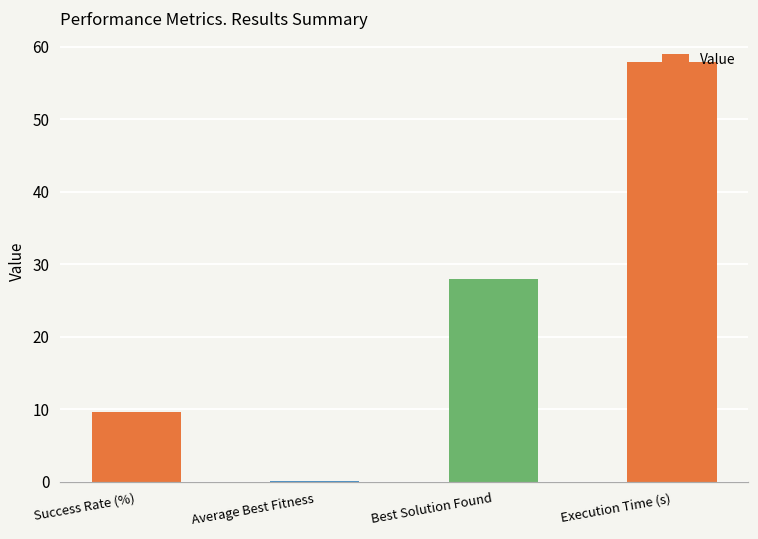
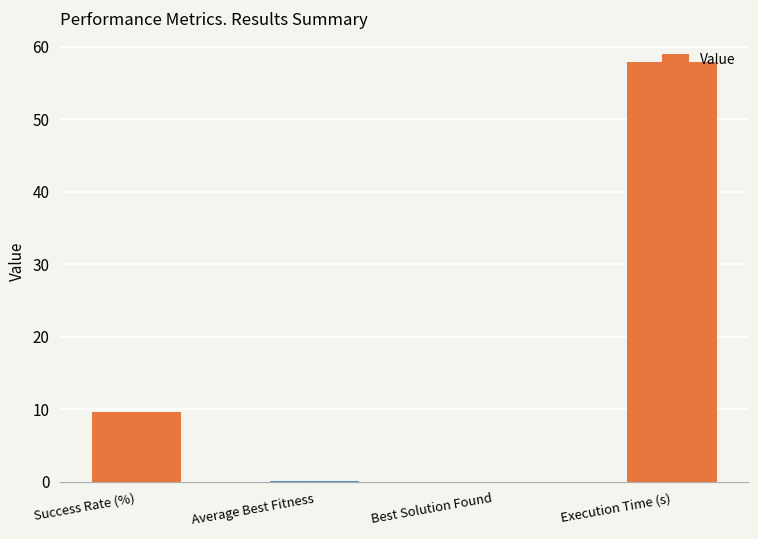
Best Solution Found: 28 -> 0
